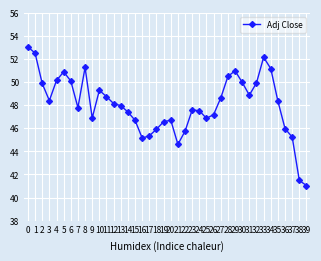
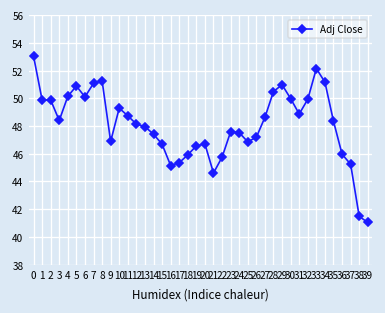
1: 52.5 -> 49.9
7: 47.8 -> 51.1
